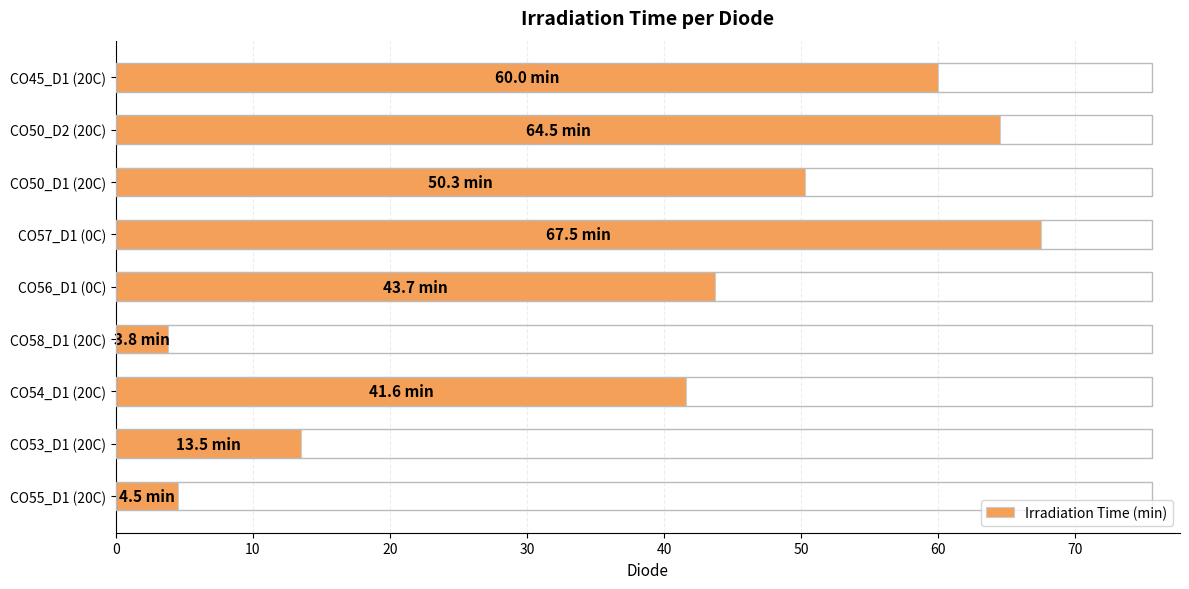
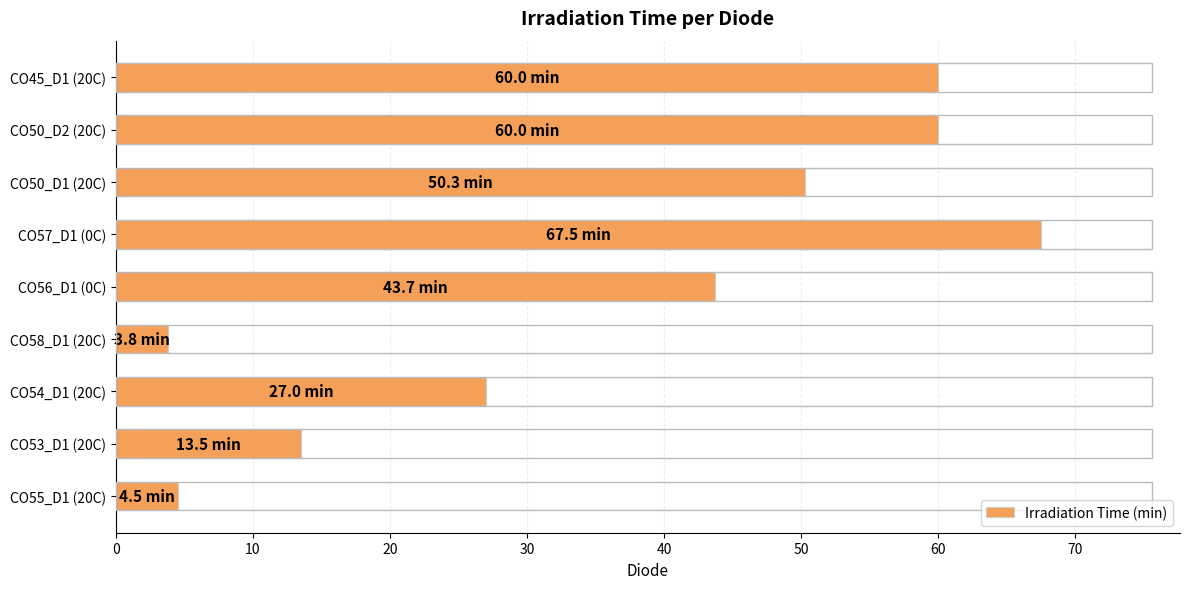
CO50_D2 (20C): 64.5 -> 60.0
CO54_D1 (20C): 41.6 -> 27.0
